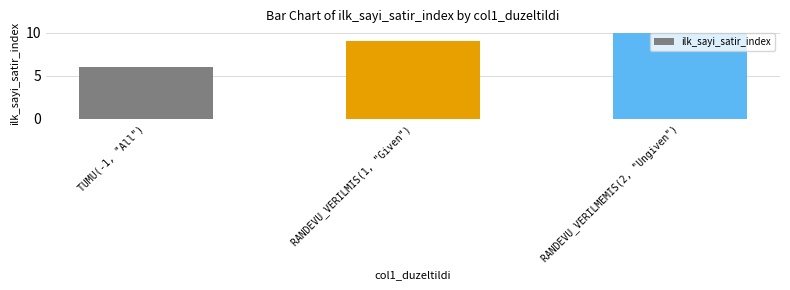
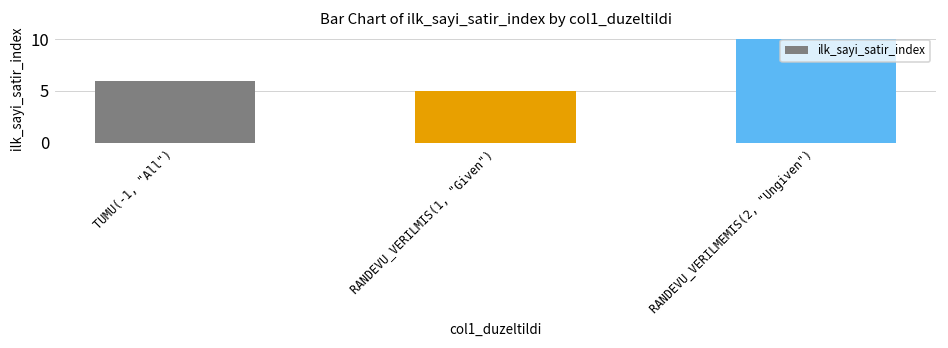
RANDEVU_VERILMIS(1, "Given"): 9 -> 5
